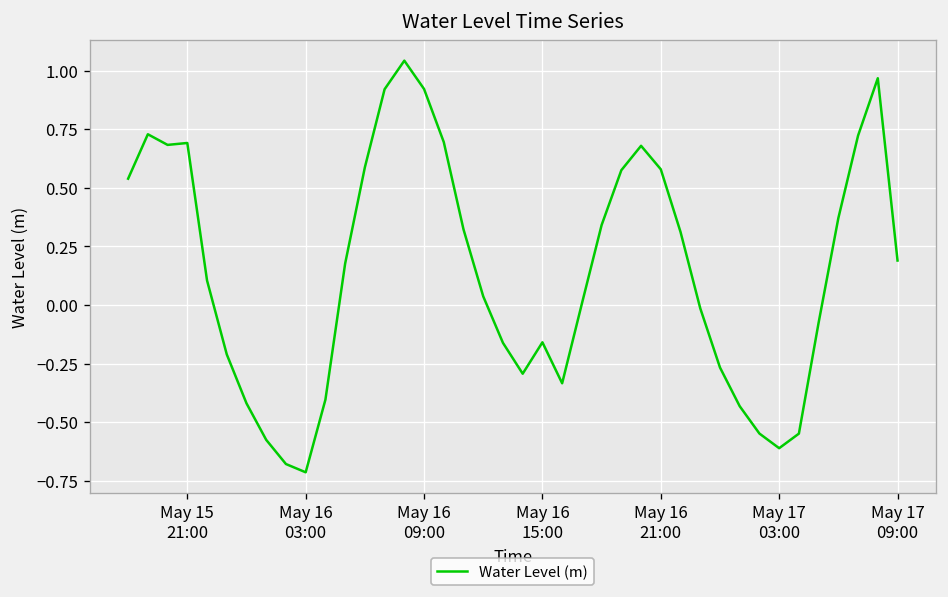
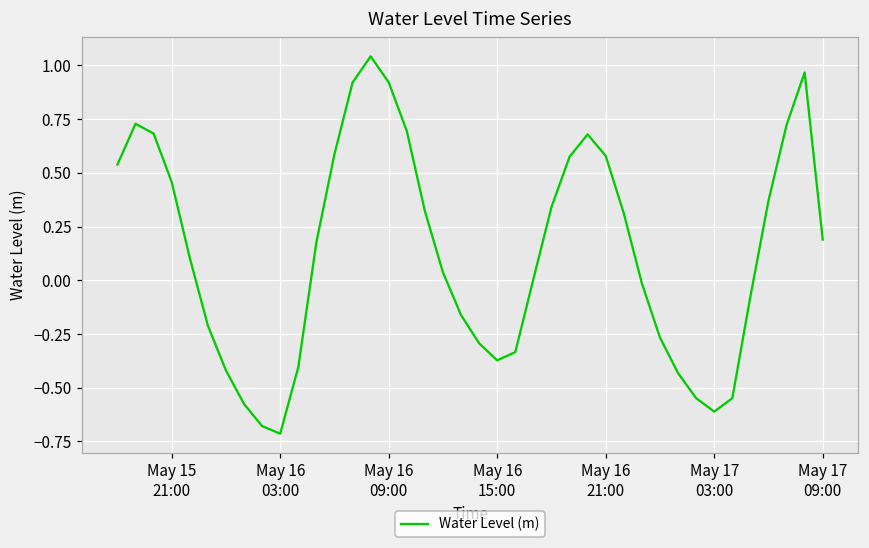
May 15 21:00: 0.69 -> 0.46
May 16 15:00: -0.16 -> -0.37
